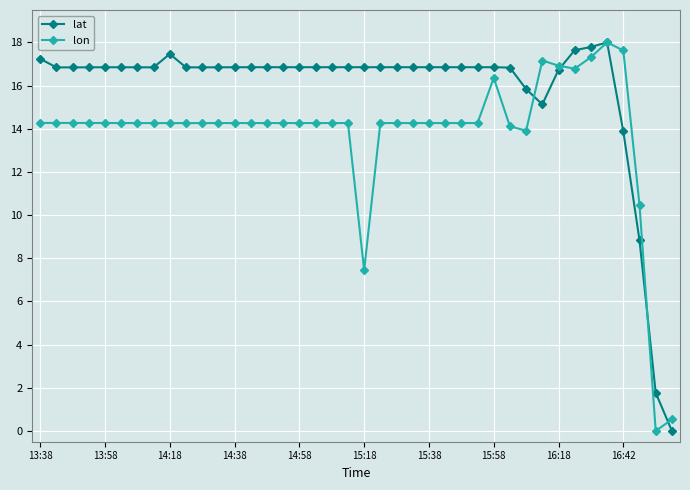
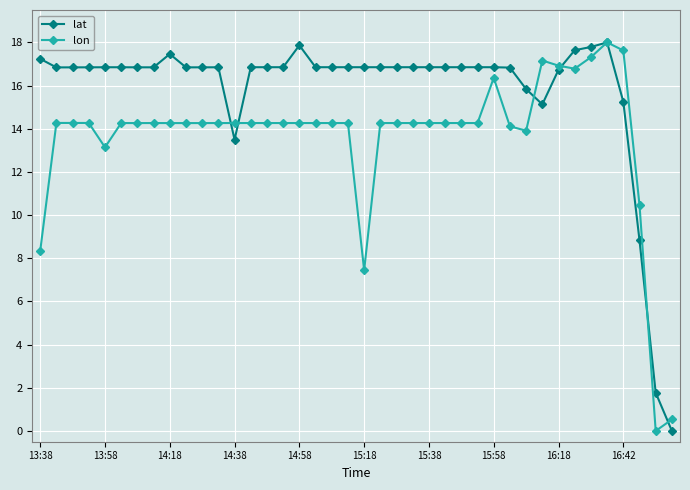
lon, 13:38: 14.3 -> 8.3
lon, 13:58: 14.3 -> 13.1
lat, 14:38: 16.8 -> 13.5
lat, 14:58: 16.8 -> 17.9
lat, 16:42: 13.9 -> 15.2
